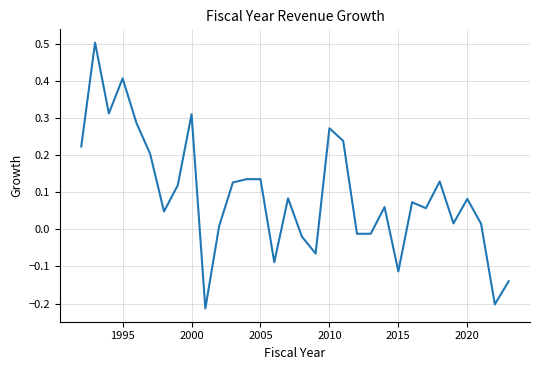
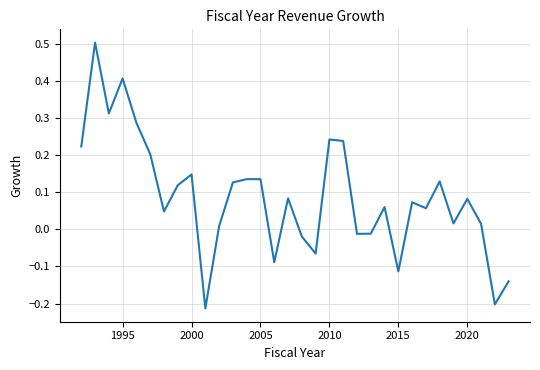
2000: 0.31 -> 0.15
2010: 0.27 -> 0.24
